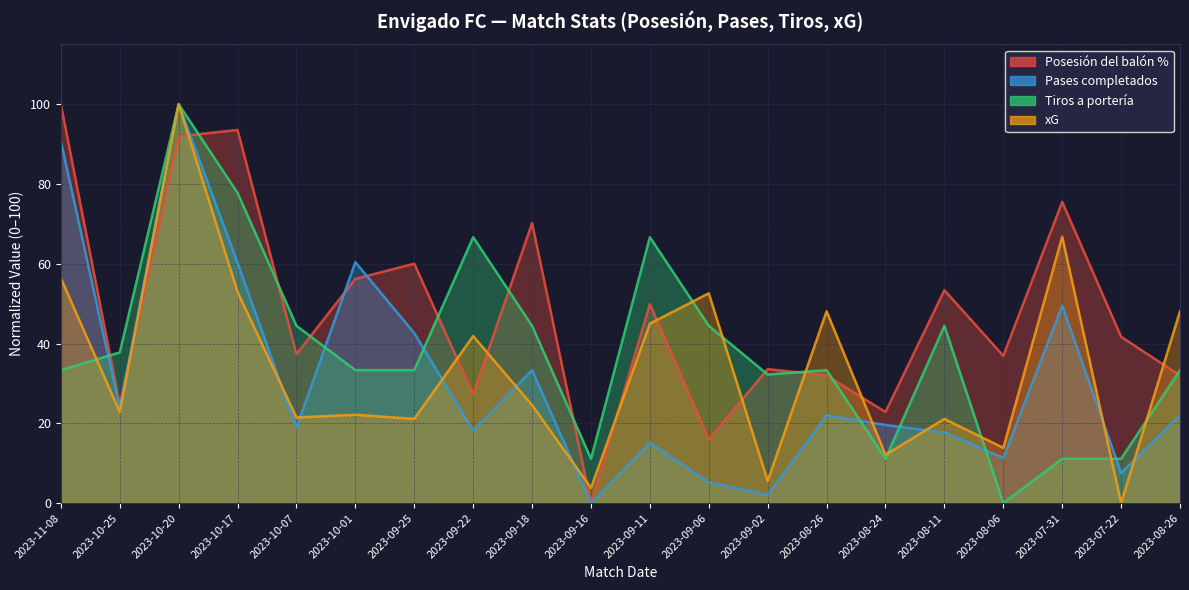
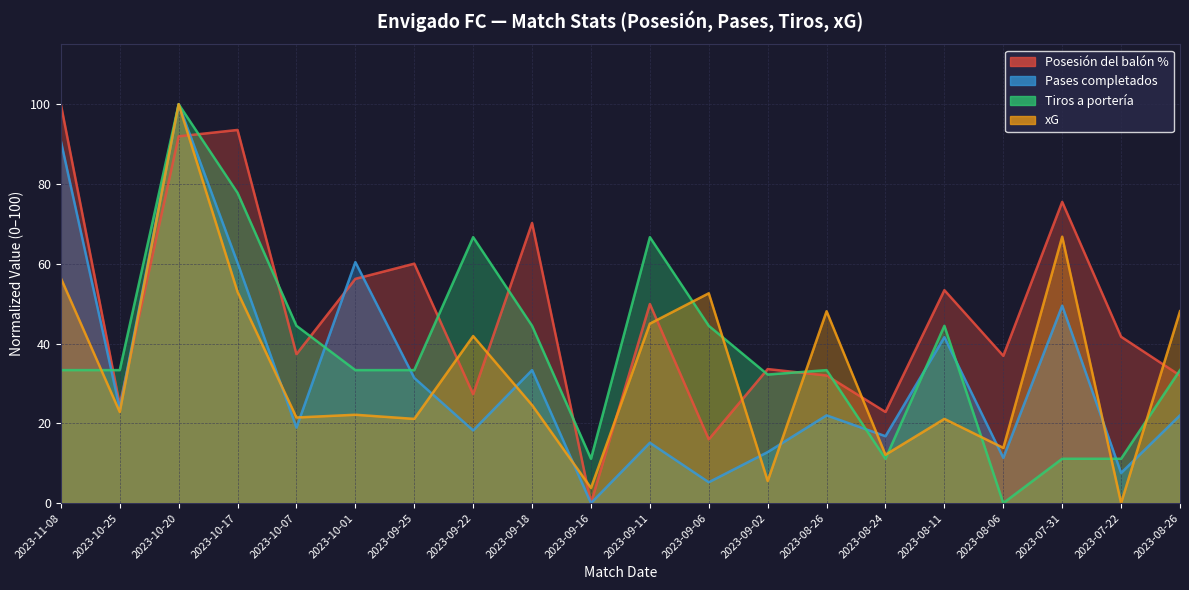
Tiros a portería, 2023-10-25: 38 -> 33
Pases completados, 2023-09-25: 43 -> 31
Pases completados, 2023-09-02: 2 -> 13
Pases completados, 2023-08-24: 20 -> 17
Pases completados, 2023-08-11: 18 -> 42
